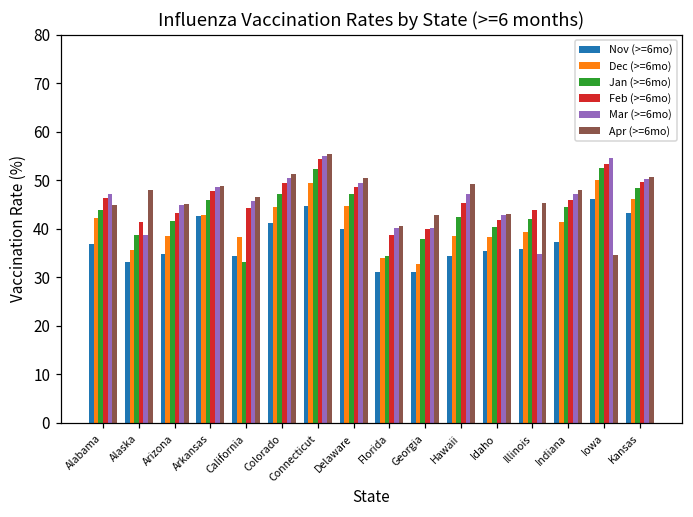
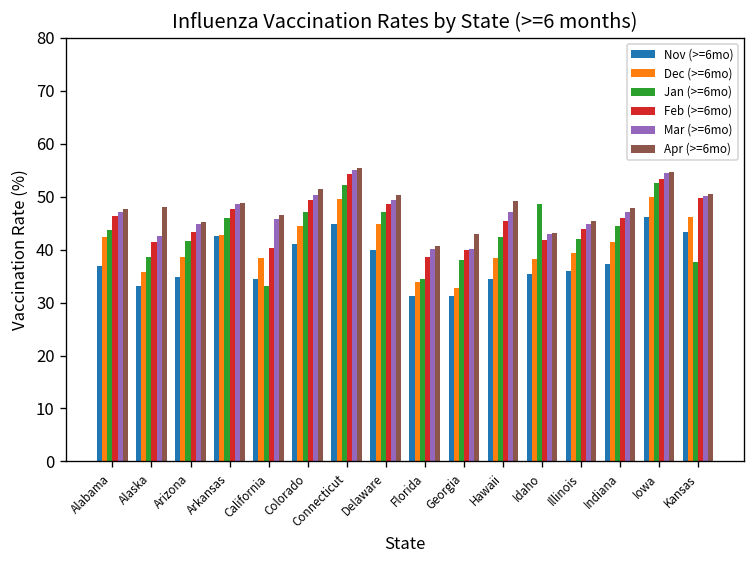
Apr (>=6mo), Alabama: 45 -> 48
Mar (>=6mo), Alaska: 39 -> 43
Feb (>=6mo), California: 44 -> 40
Jan (>=6mo), Idaho: 40 -> 49
Mar (>=6mo), Illinois: 35 -> 45
Apr (>=6mo), Iowa: 35 -> 55
Jan (>=6mo), Kansas: 48 -> 38
